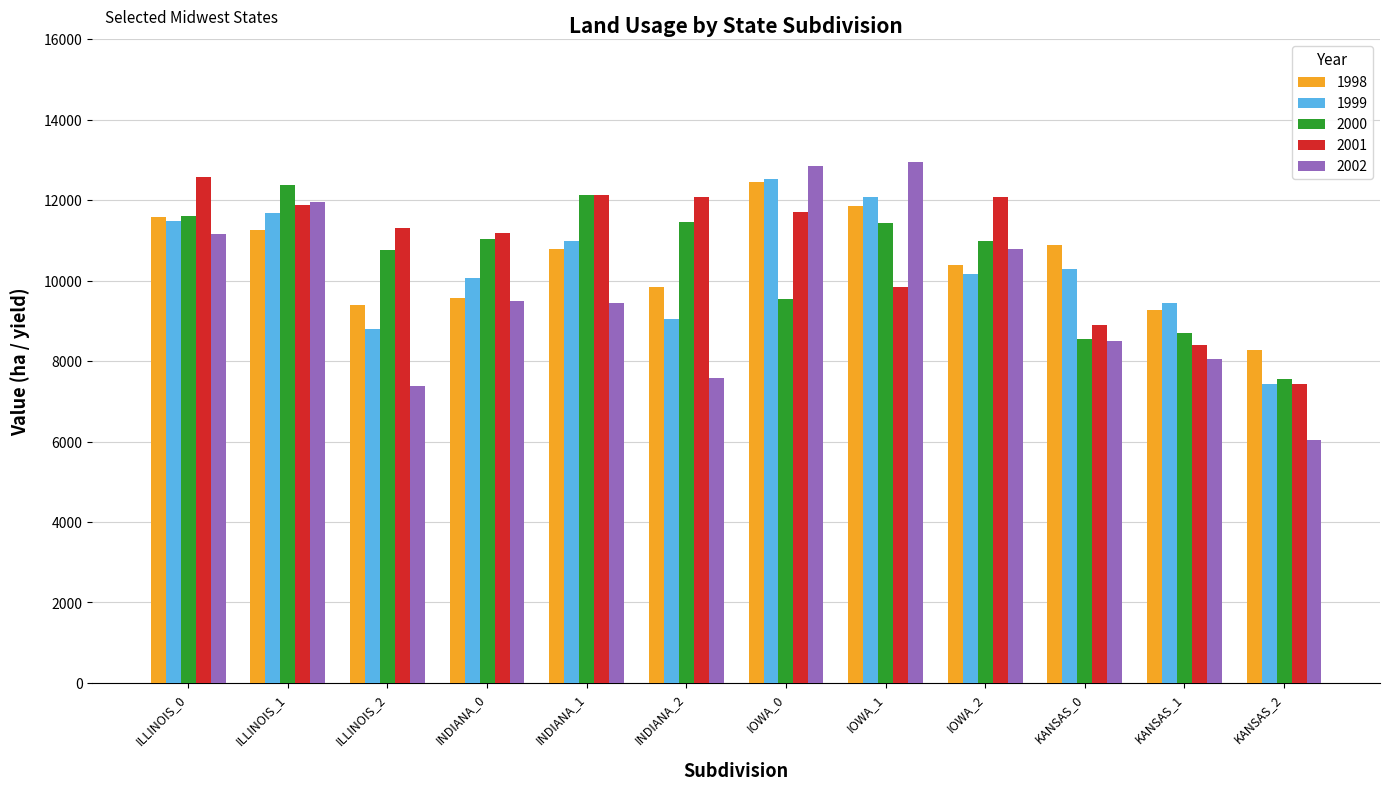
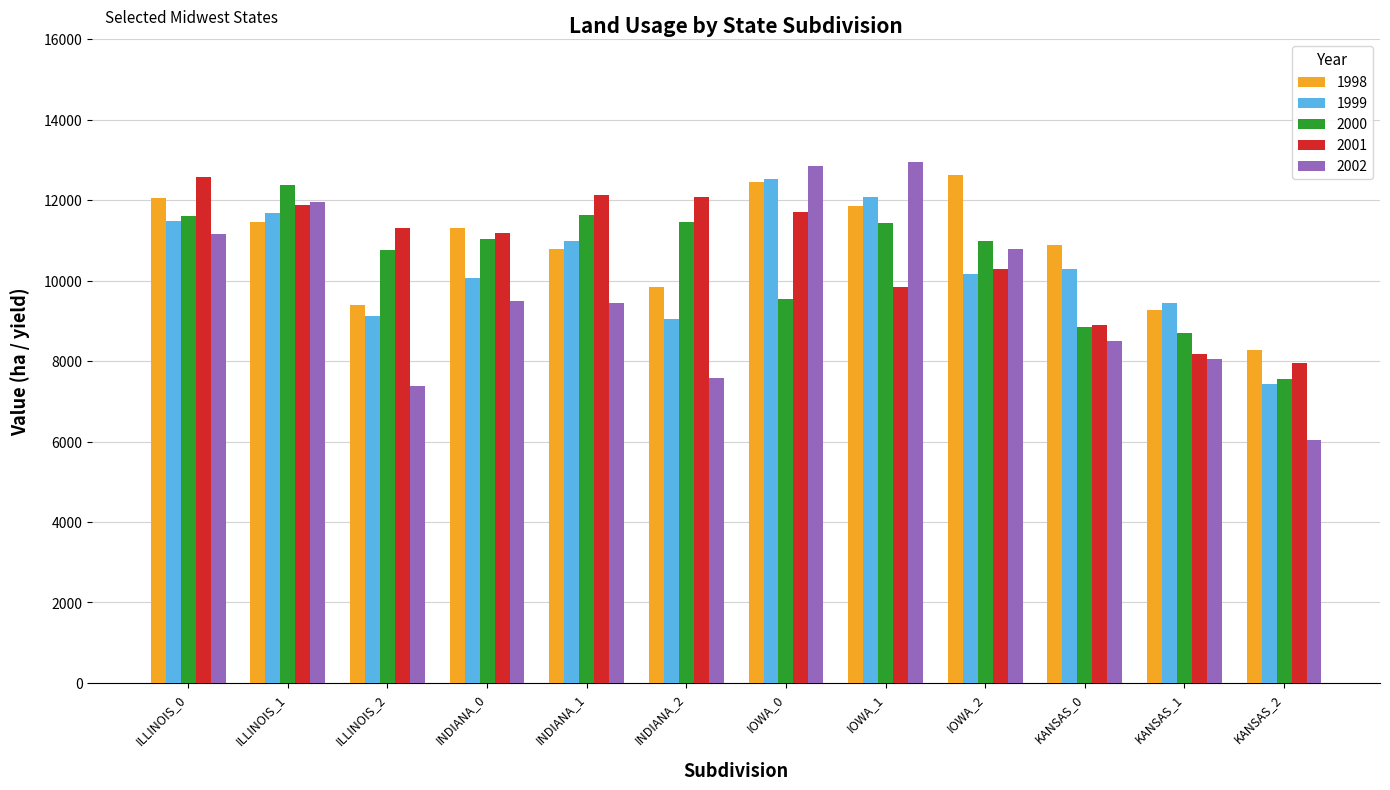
1998, ILLINOIS_0: 11600 -> 12100
1998, ILLINOIS_1: 11300 -> 11500
1999, ILLINOIS_2: 8800 -> 9100
1998, INDIANA_0: 9600 -> 11300
2000, INDIANA_1: 12100 -> 11600
1998, IOWA_2: 10400 -> 12600
2001, IOWA_2: 12100 -> 10300
2000, KANSAS_0: 8600 -> 8800
2001, KANSAS_1: 8400 -> 8200
2001, KANSAS_2: 7400 -> 8000
